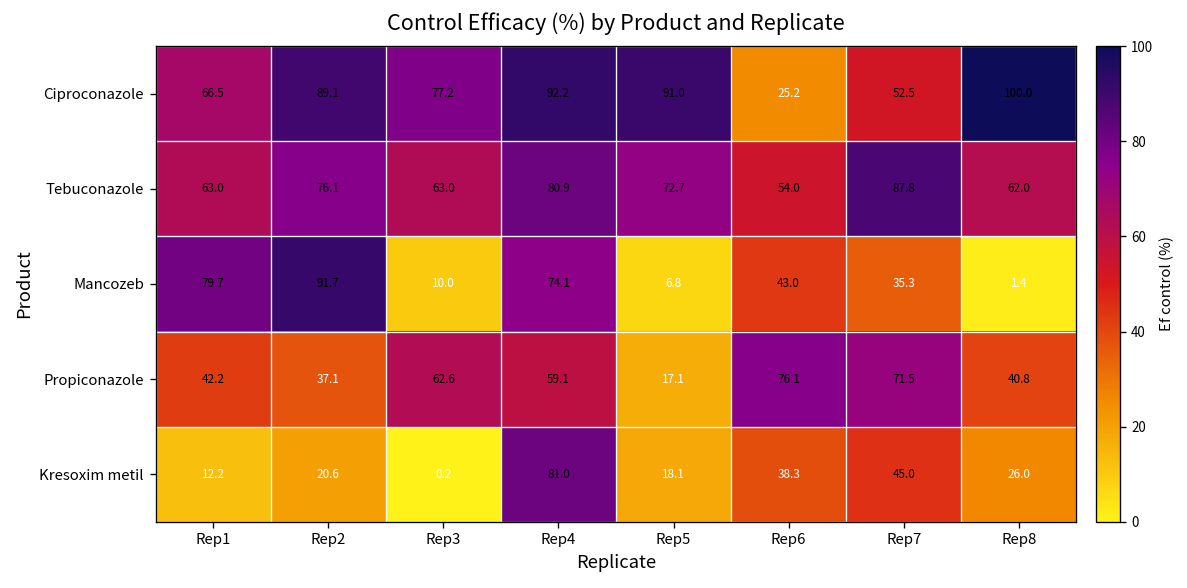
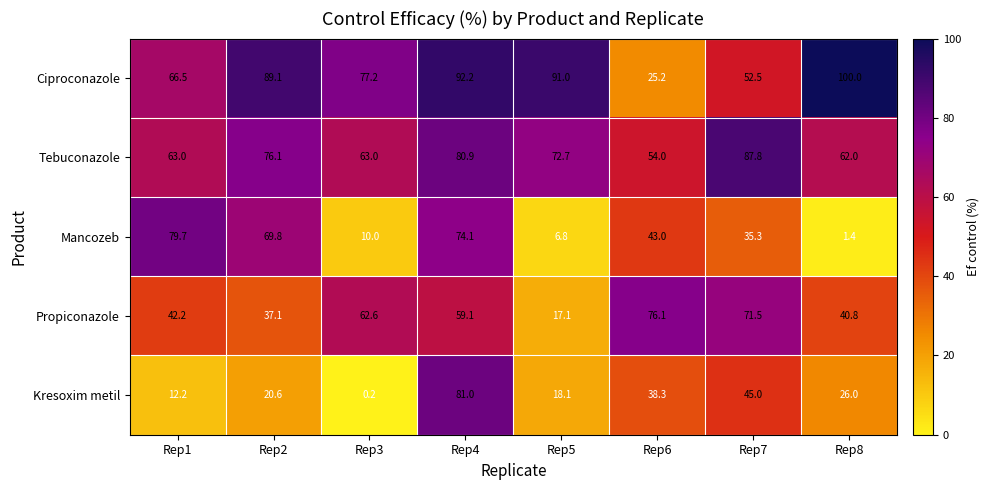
Mancozeb, Rep2: 91.7 -> 69.8
